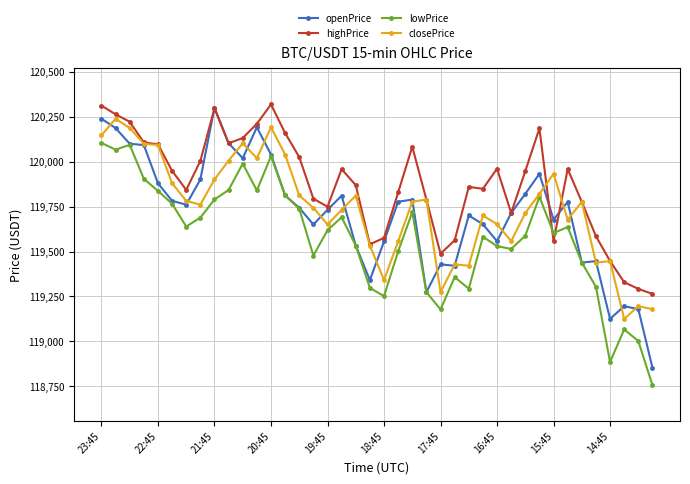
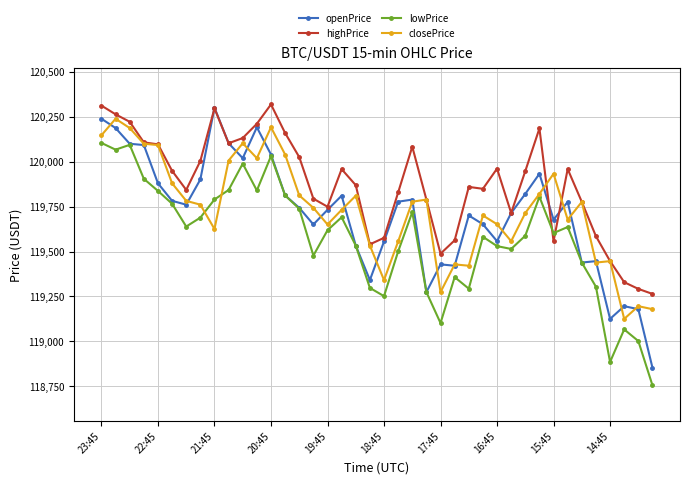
closePrice, 21:45: 119,900 -> 119,630
lowPrice, 17:45: 119,180 -> 119,100
